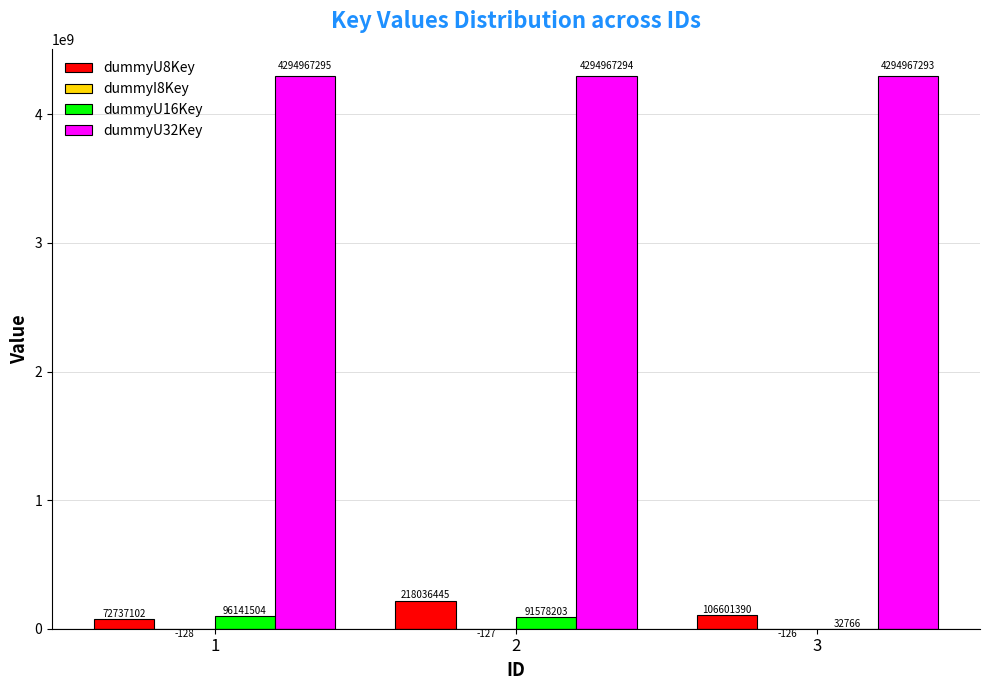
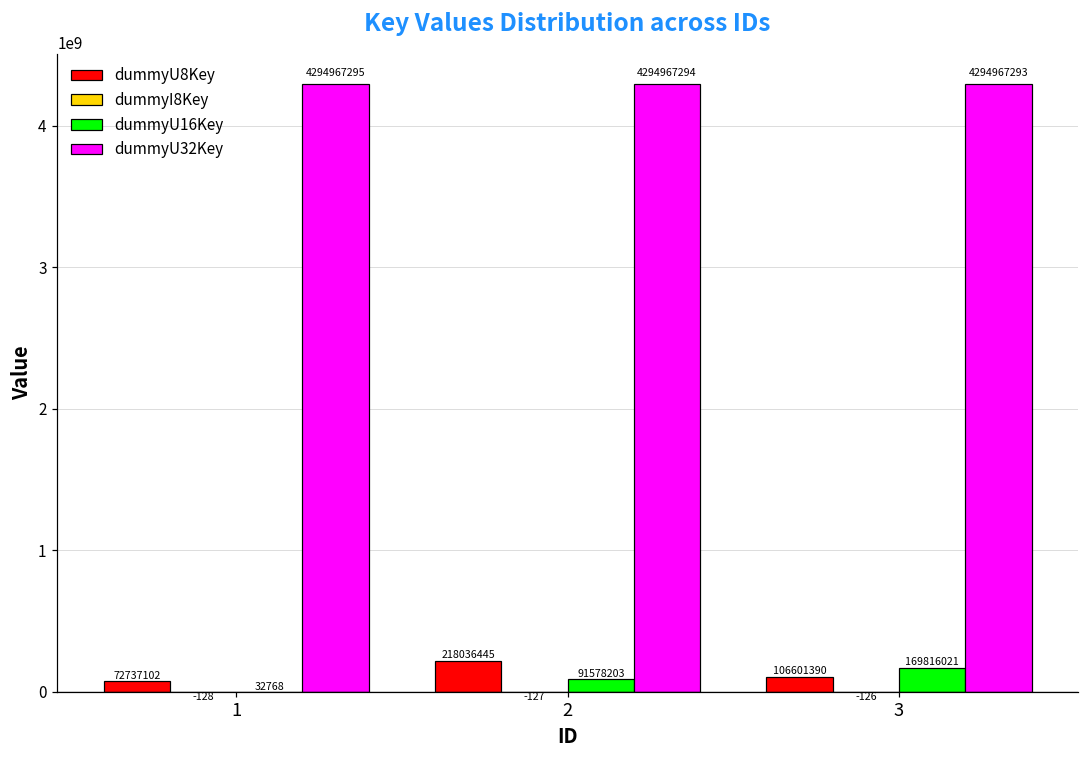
dummyU16Key, 1: 96141504 -> 32768
dummyU16Key, 3: 32766 -> 169816021
